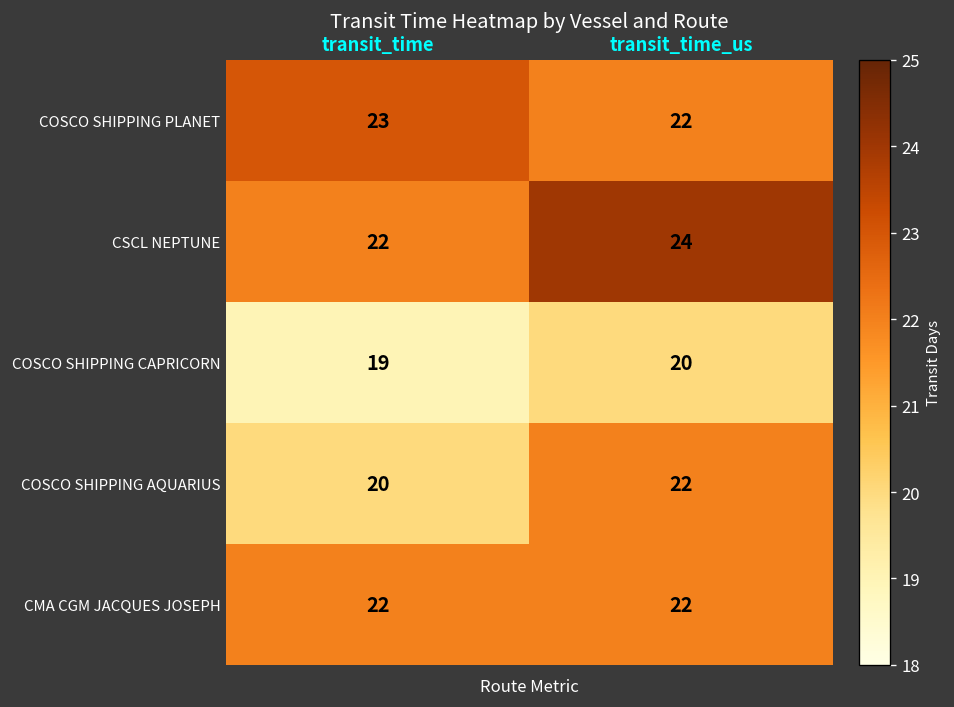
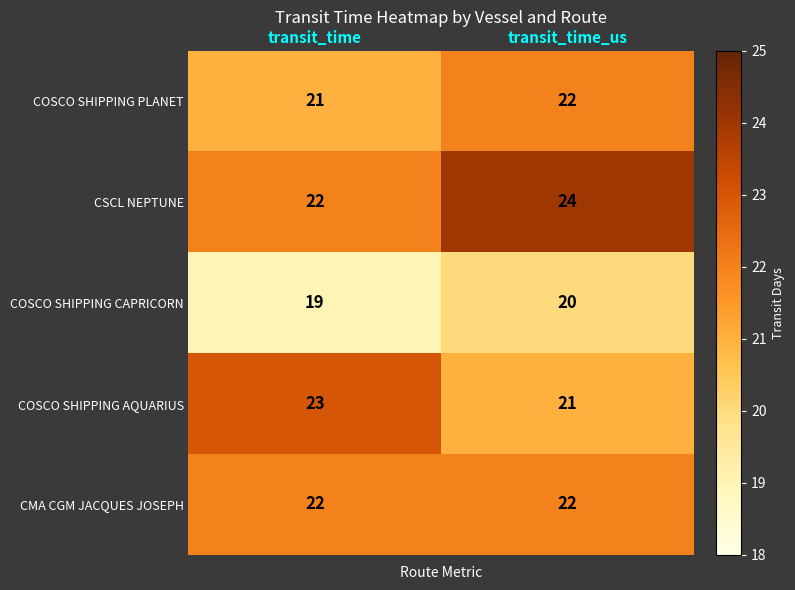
COSCO SHIPPING PLANET, transit_time: 23 -> 21
COSCO SHIPPING AQUARIUS, transit_time: 20 -> 23
COSCO SHIPPING AQUARIUS, transit_time_us: 22 -> 21
